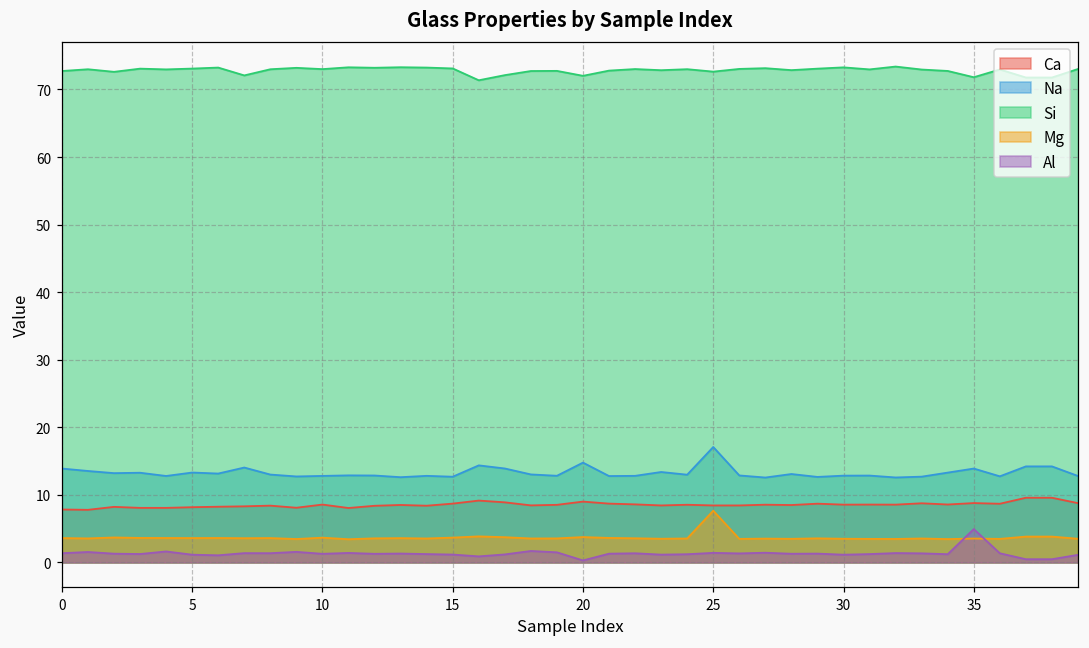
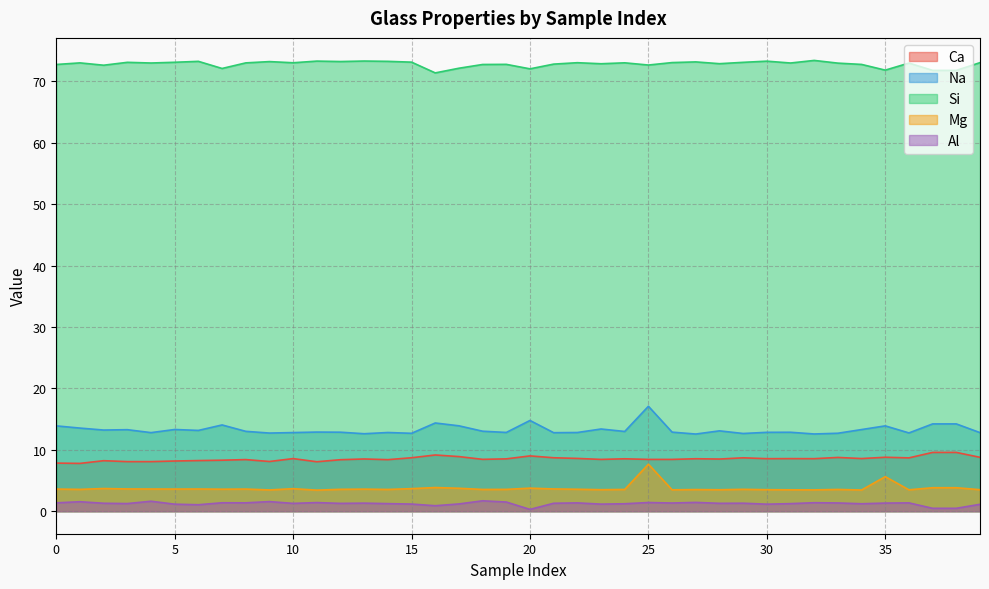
Mg, 35: 4 -> 6
Al, 35: 5 -> 1
